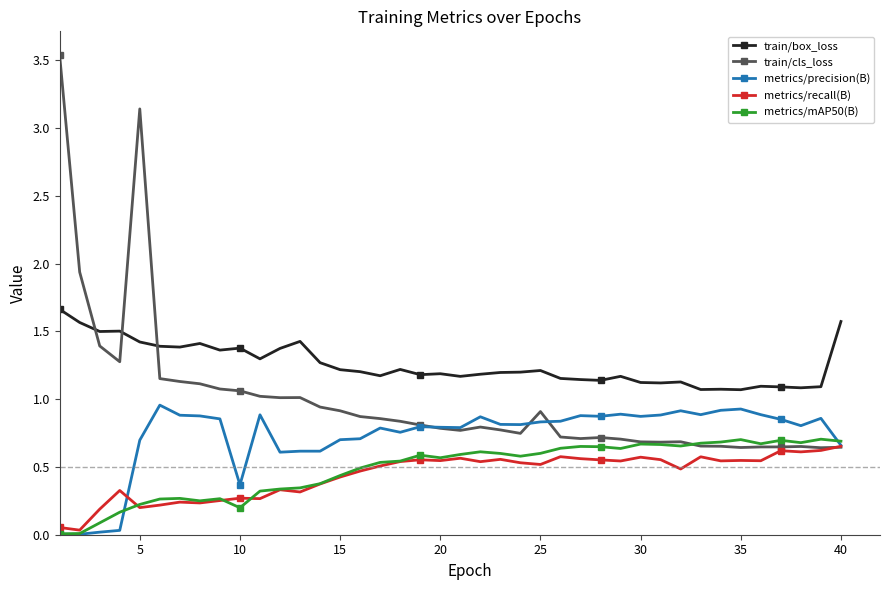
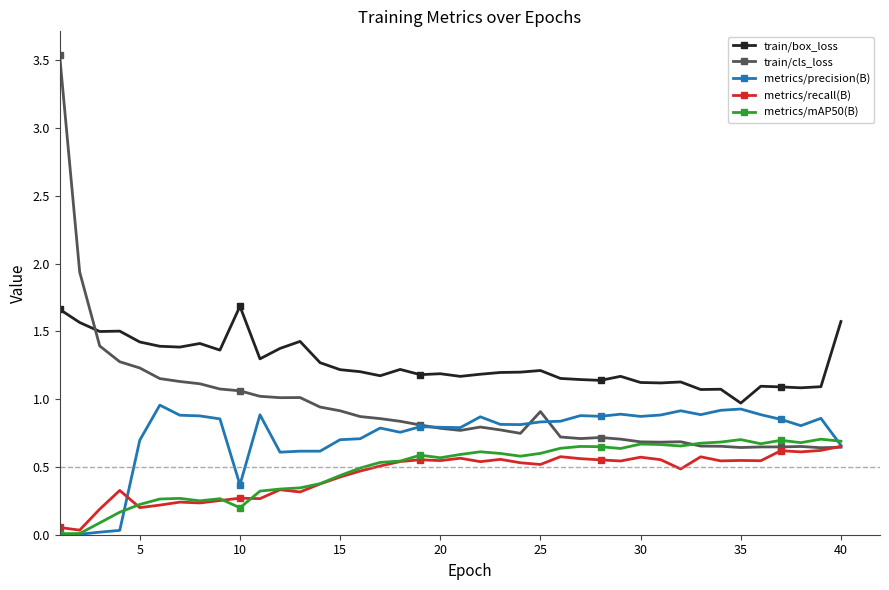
train/cls_loss, 5: 3.14 -> 1.23
train/box_loss, 10: 1.38 -> 1.68
train/box_loss, 35: 1.07 -> 0.97
